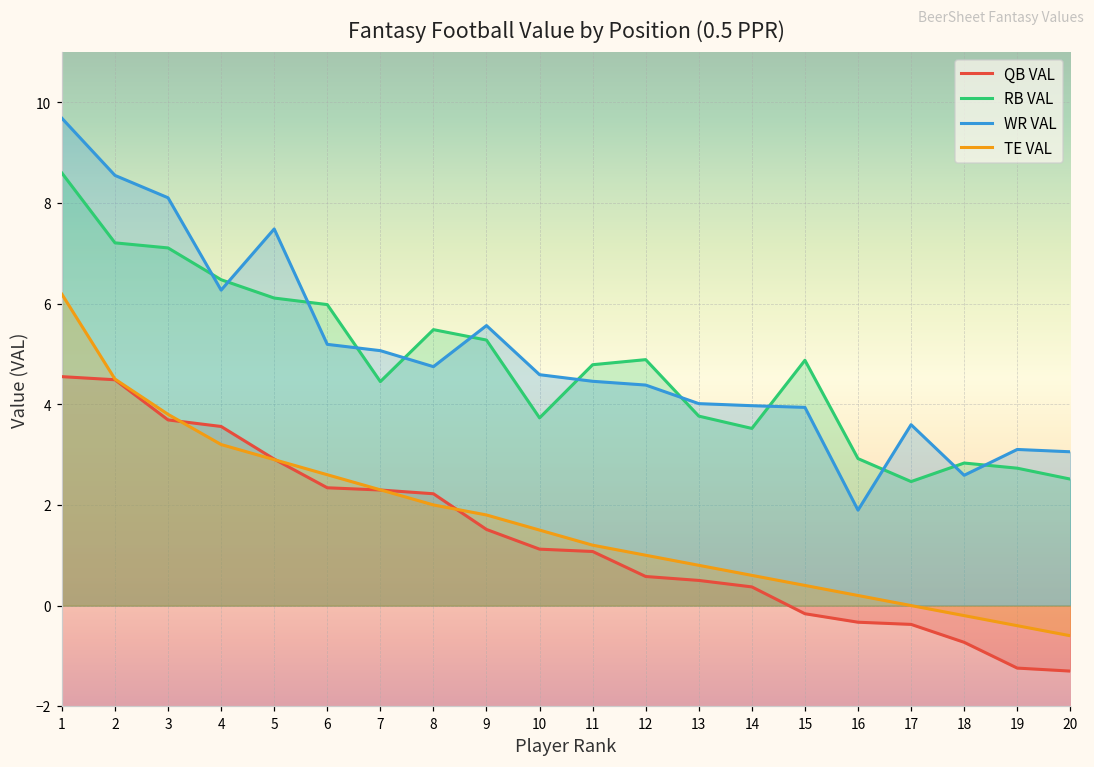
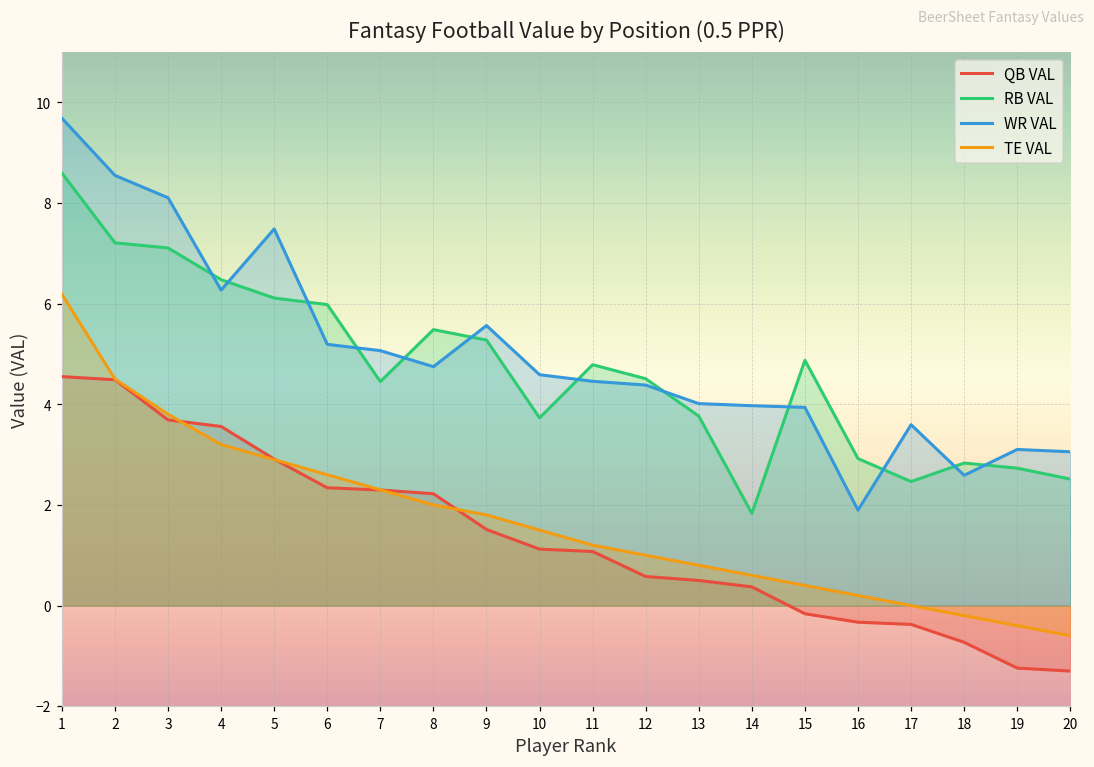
RB VAL, 12: 4.9 -> 4.5
RB VAL, 14: 3.5 -> 1.8
